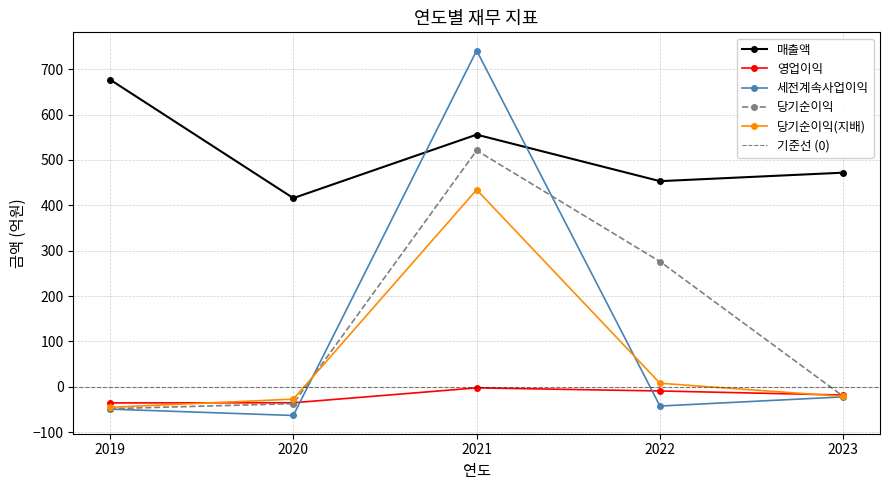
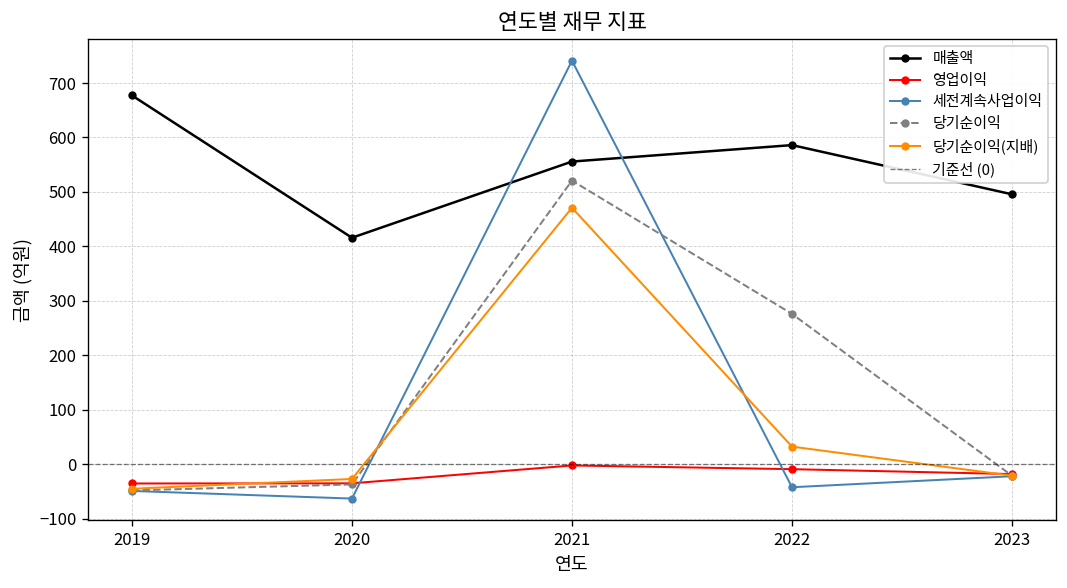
당기순이익(지배), 2021: 430 -> 470
매출액, 2022: 450 -> 590
당기순이익(지배), 2022: 10 -> 30
매출액, 2023: 470 -> 500
